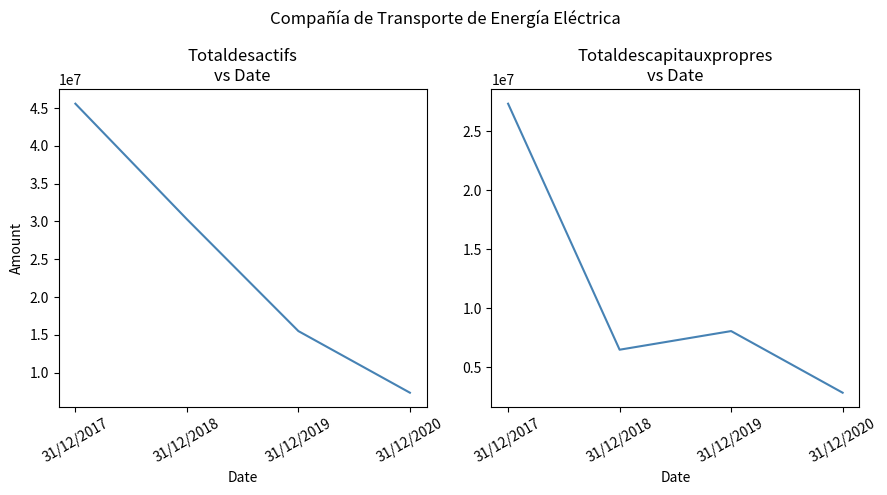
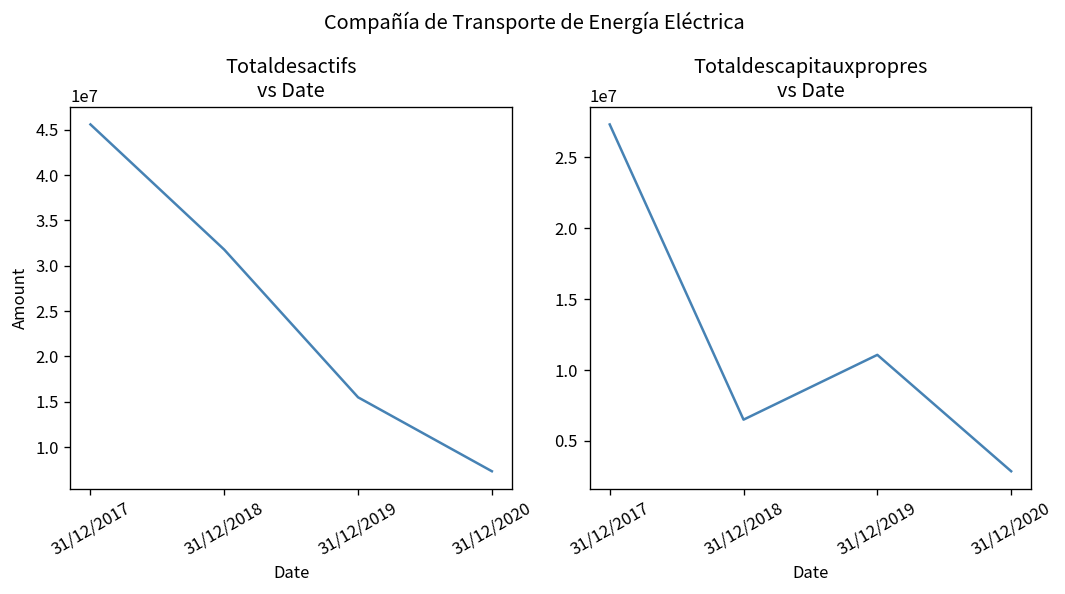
Totaldesactifs vs Date, 31/12/2018: 30000000 -> 32000000
Totaldescapitauxpropres vs Date, 31/12/2019: 8100000 -> 11100000
